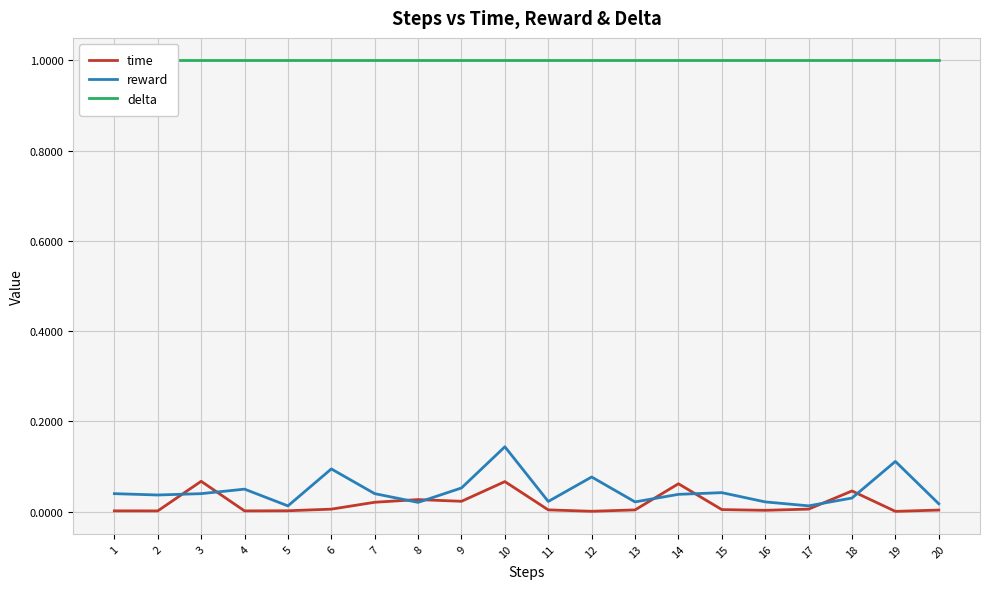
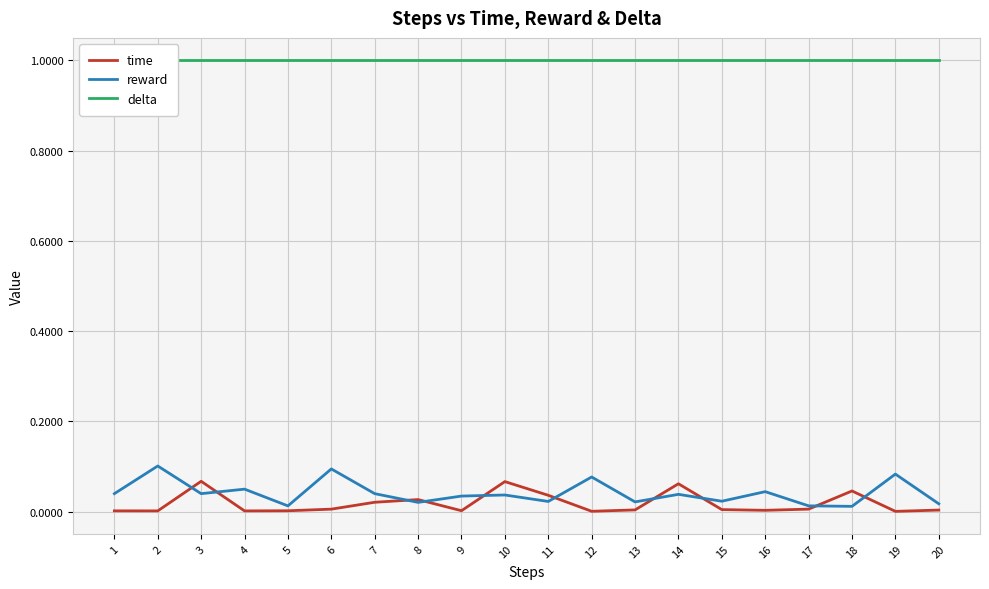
reward, 2: 0.04 -> 0.10
time, 9: 0.02 -> 0.00
reward, 9: 0.05 -> 0.03
reward, 10: 0.14 -> 0.04
time, 11: 0.00 -> 0.04
reward, 15: 0.04 -> 0.02
reward, 16: 0.02 -> 0.04
reward, 18: 0.03 -> 0.01
reward, 19: 0.11 -> 0.08
